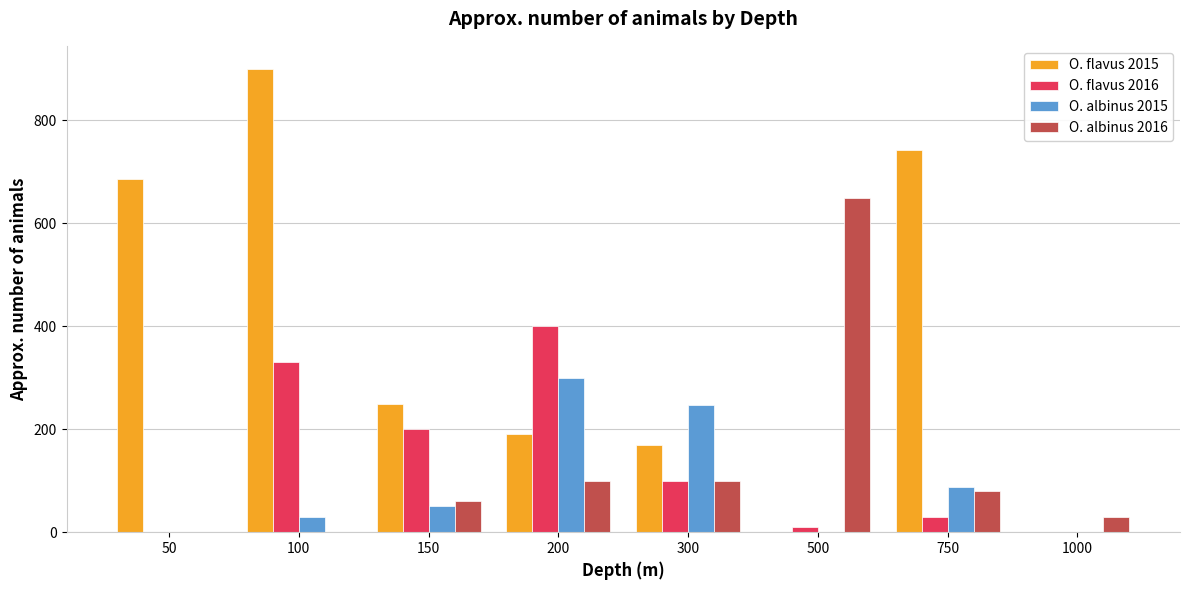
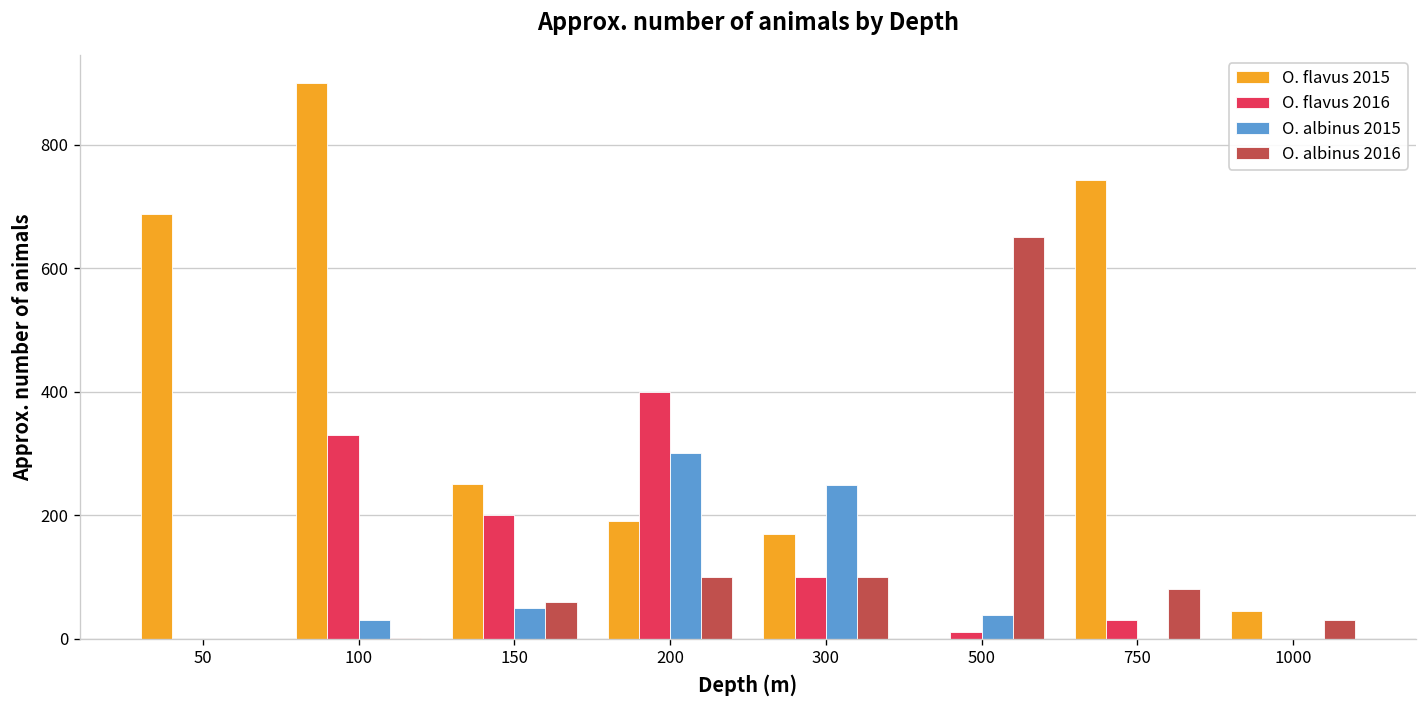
O. albinus 2015, 500: 0 -> 40
O. albinus 2015, 750: 90 -> 0
O. flavus 2015, 1000: 0 -> 40
